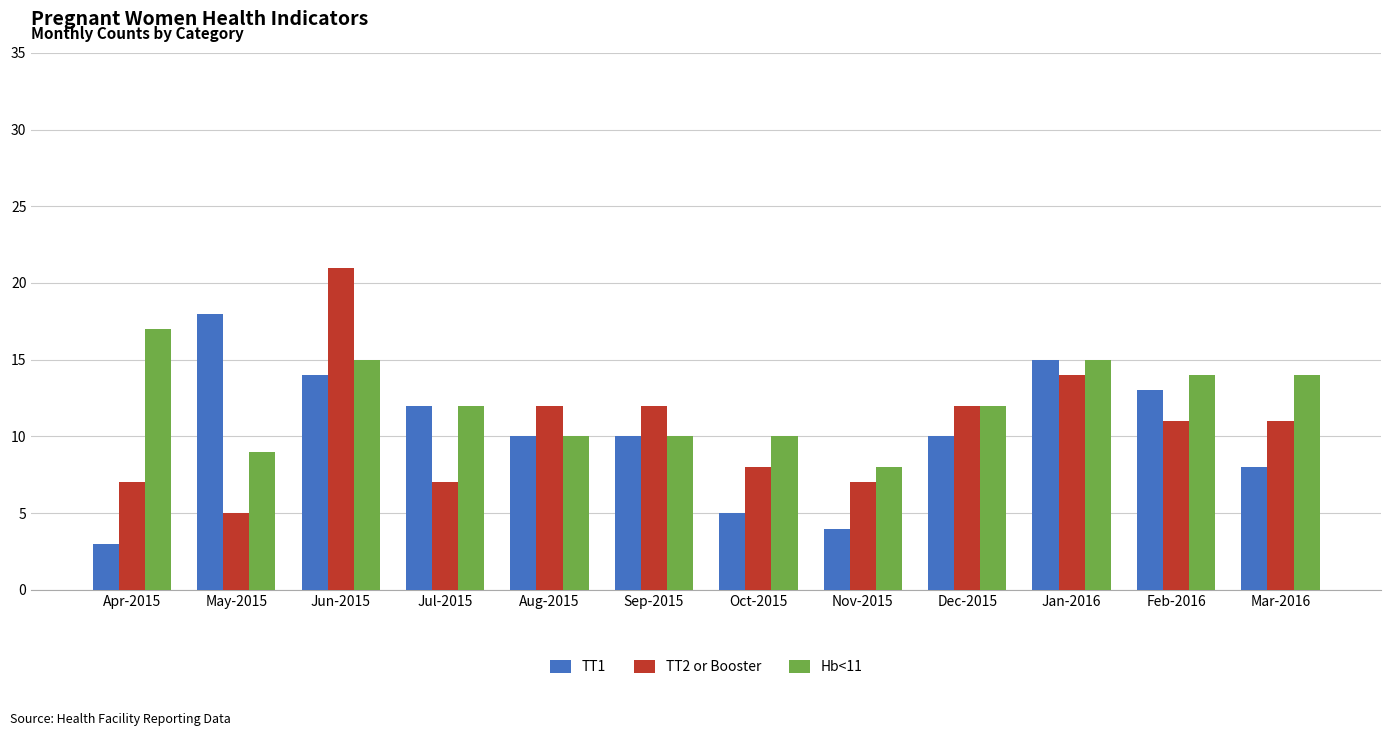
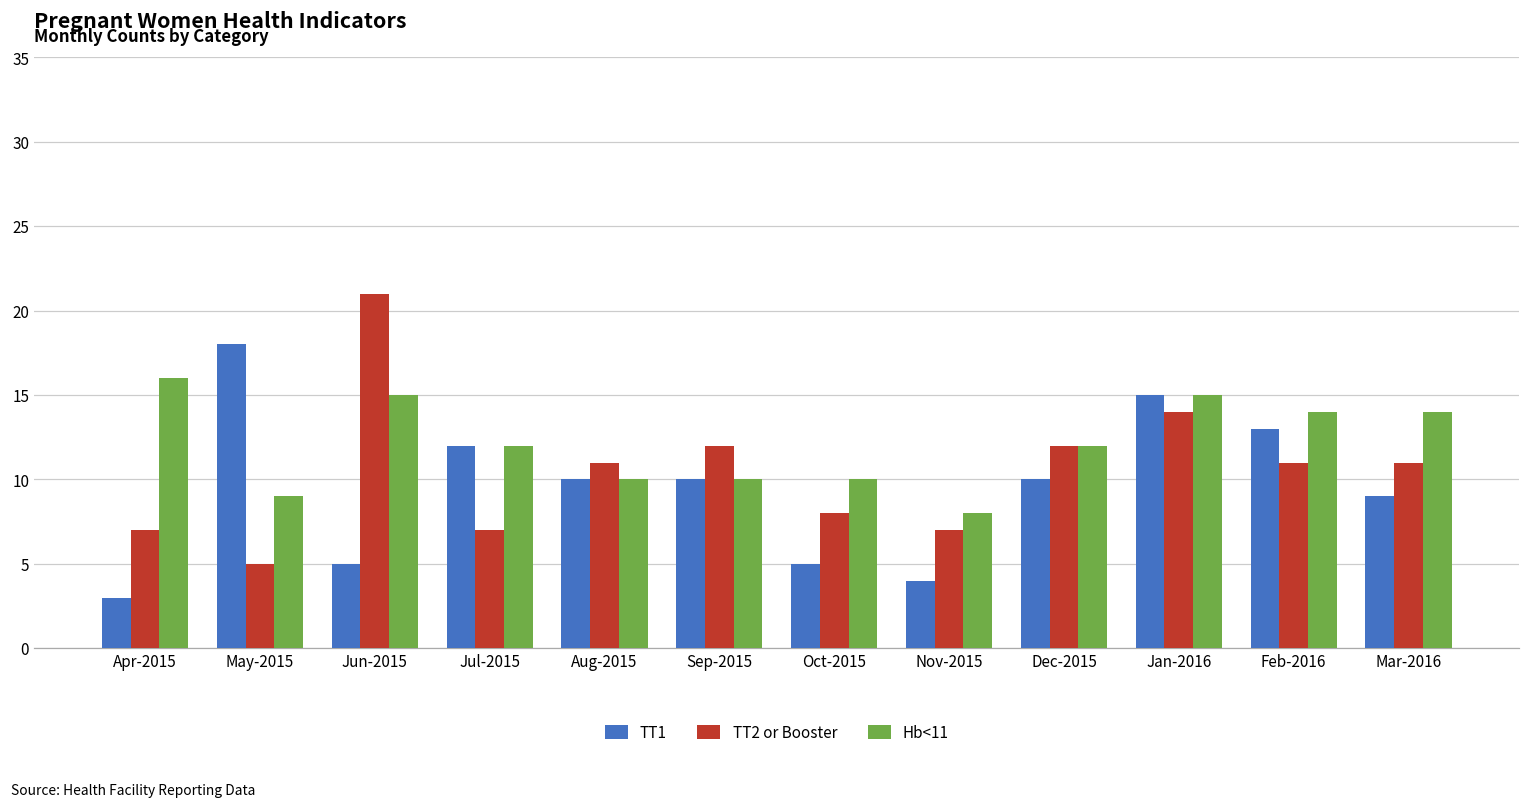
Hb<11, Apr-2015: 17 -> 16
TT1, Jun-2015: 14 -> 5
TT2 or Booster, Aug-2015: 12 -> 11
TT1, Mar-2016: 8 -> 9
